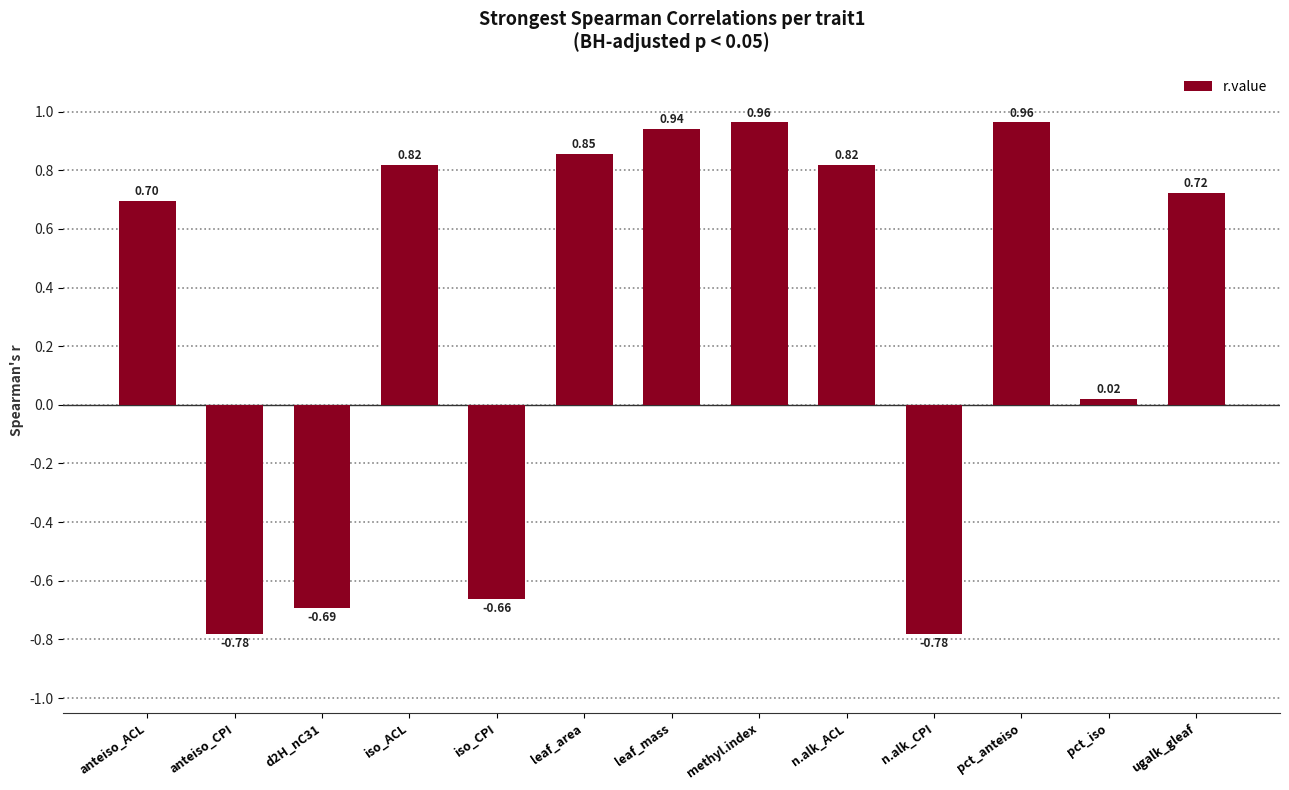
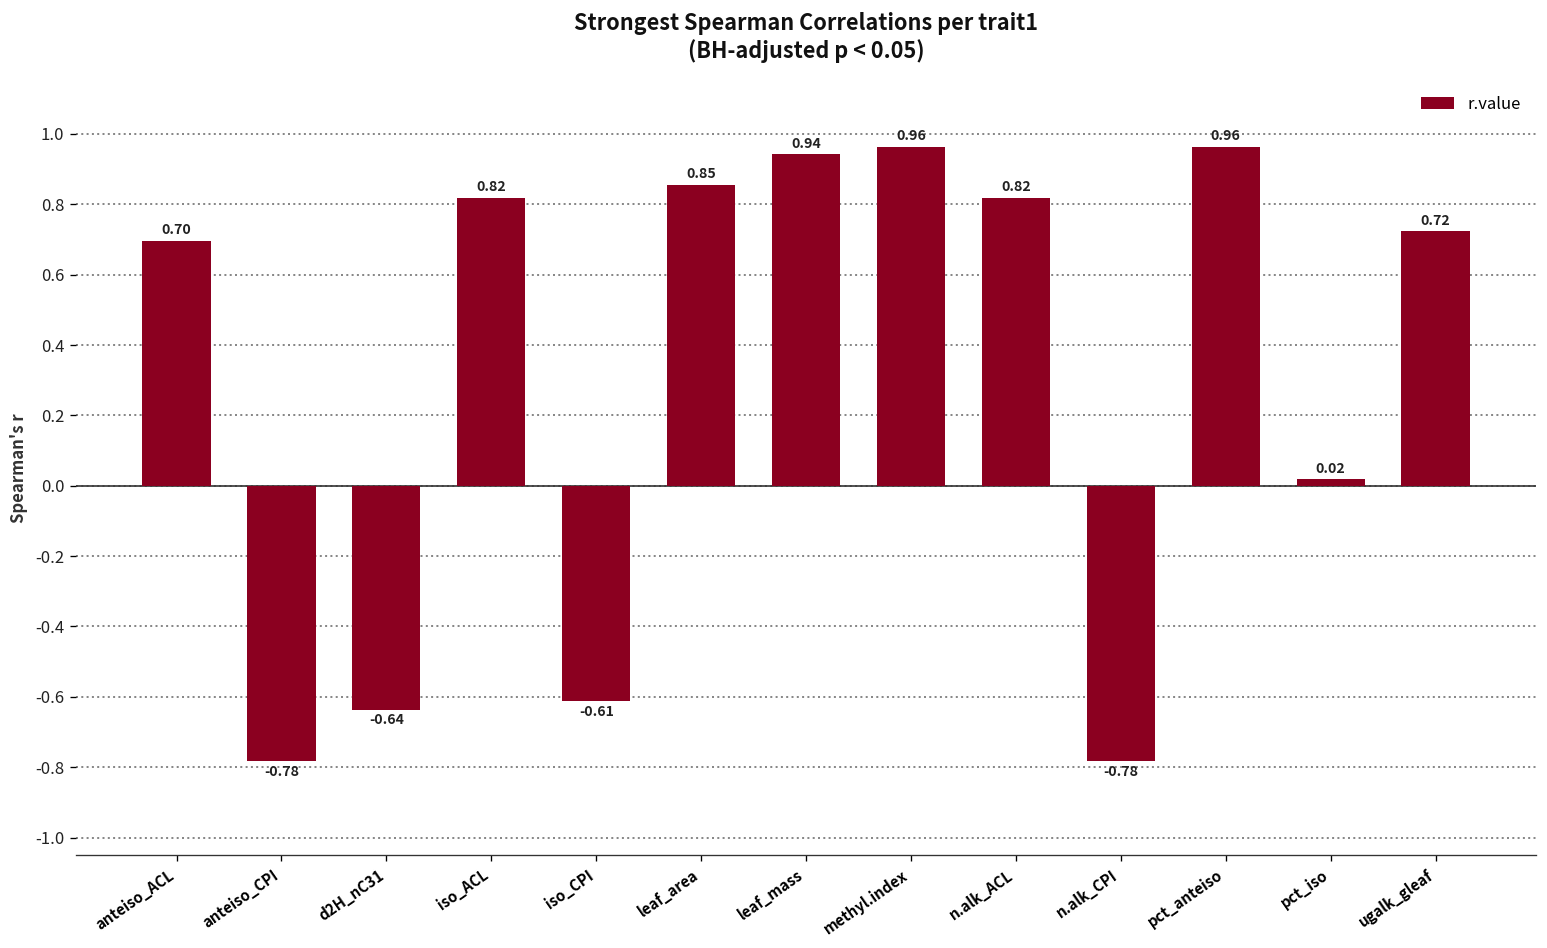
d2H_nC31: -0.69 -> -0.64
iso_CPI: -0.66 -> -0.61
